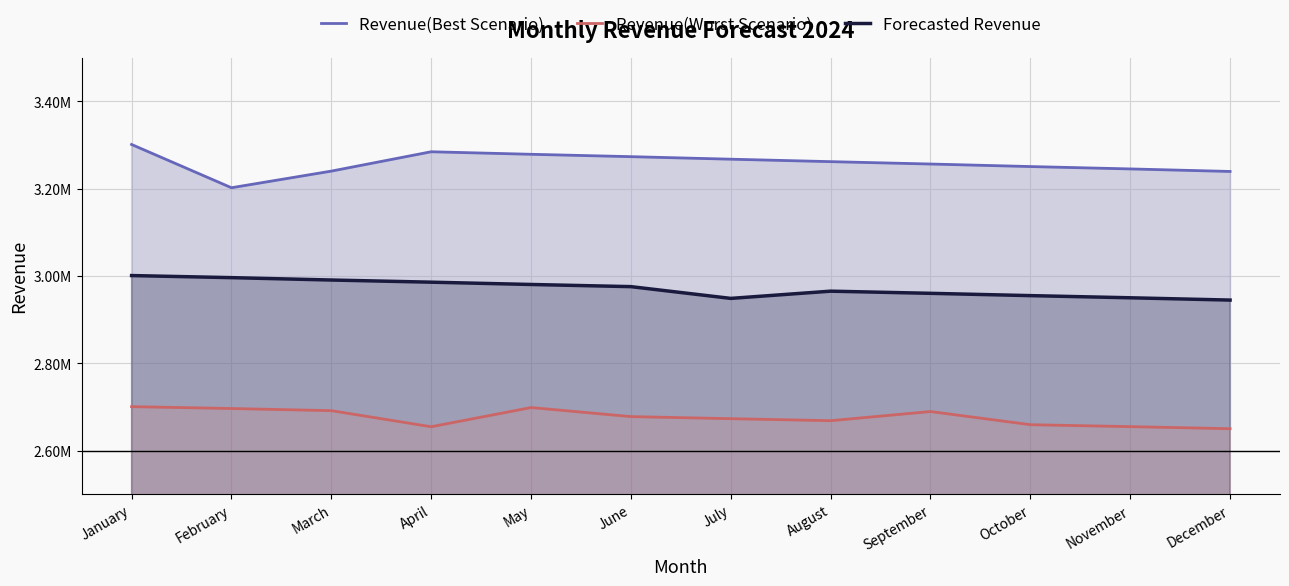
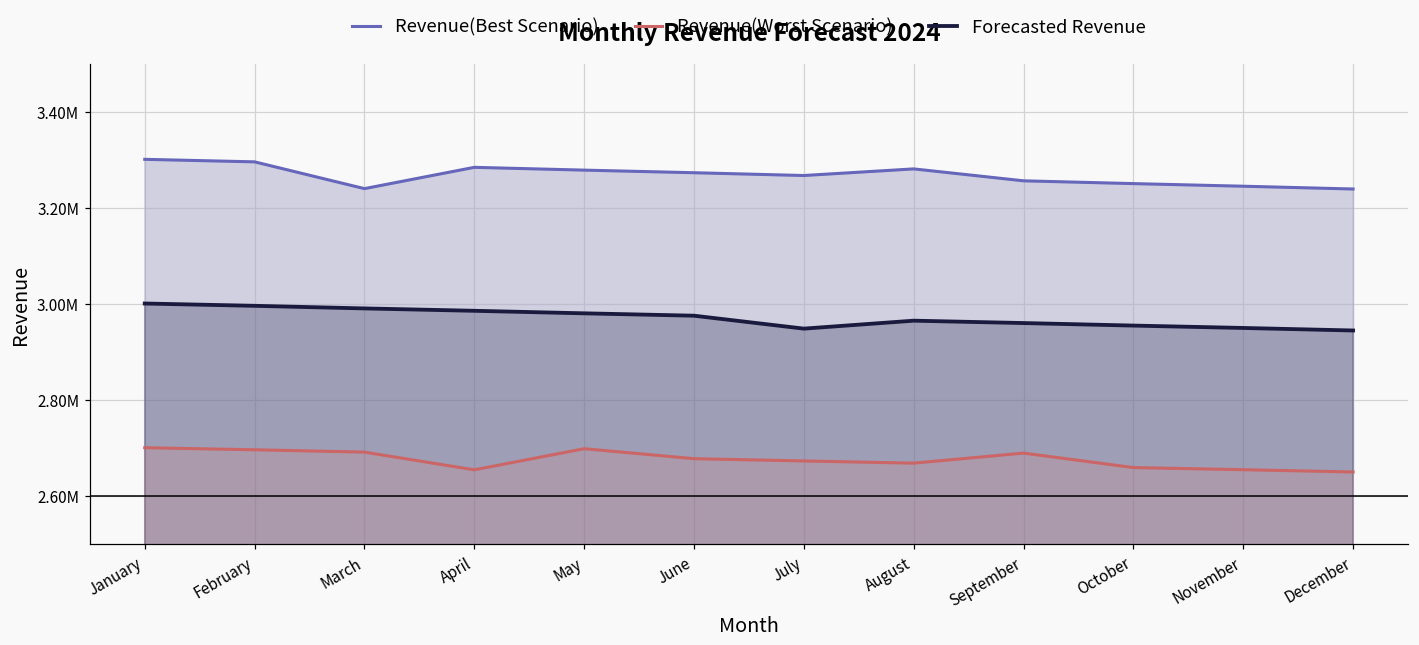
Revenue(Best Scenario), February: 3200000 -> 3300000
Revenue(Best Scenario), August: 3260000 -> 3280000
